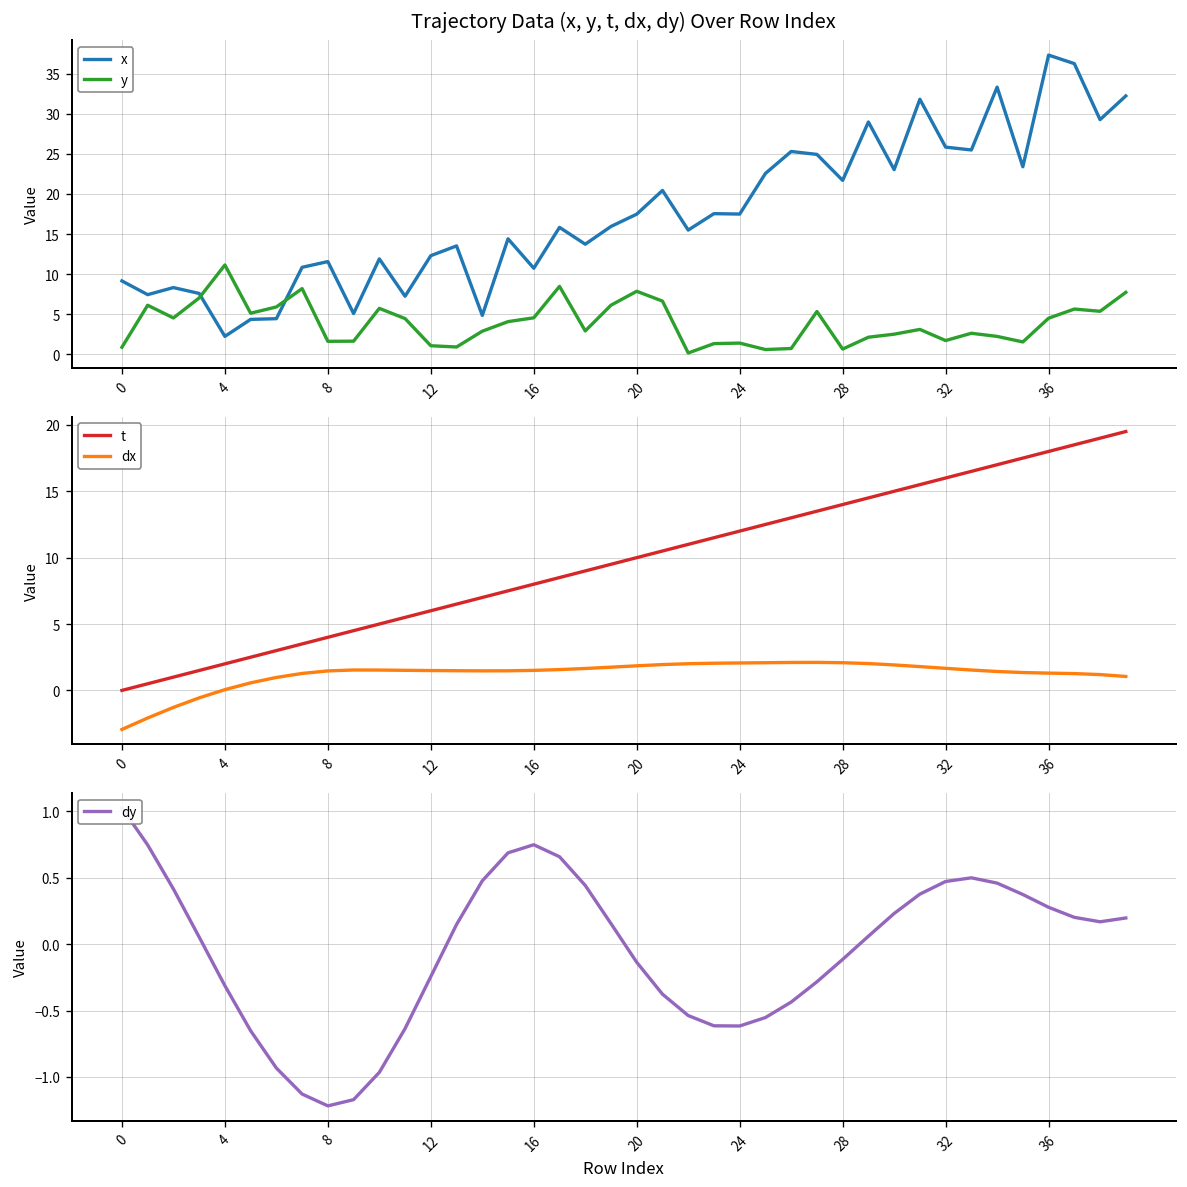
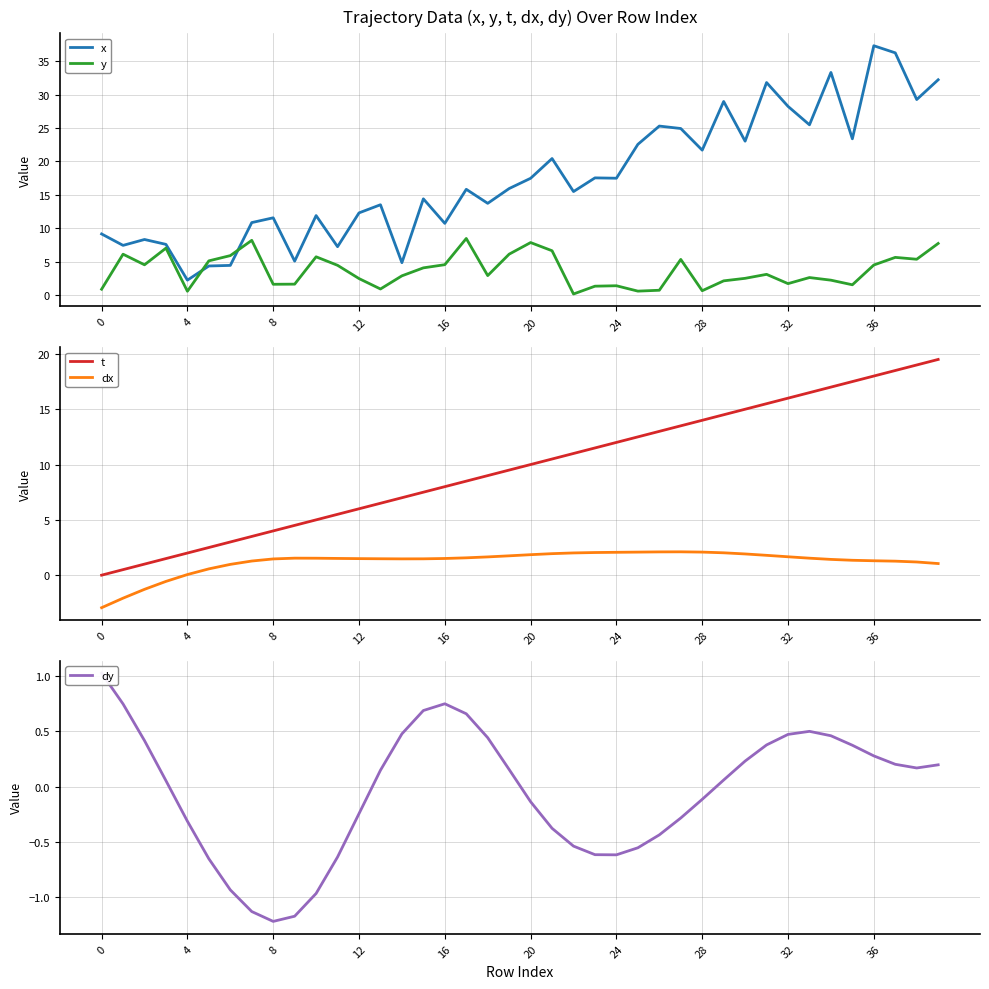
Trajectory Data (x, y, t, dx, dy) Over Row Index, y, 4: 11 -> 1
Trajectory Data (x, y, t, dx, dy) Over Row Index, y, 12: 1 -> 2
Trajectory Data (x, y, t, dx, dy) Over Row Index, x, 32: 26 -> 28
